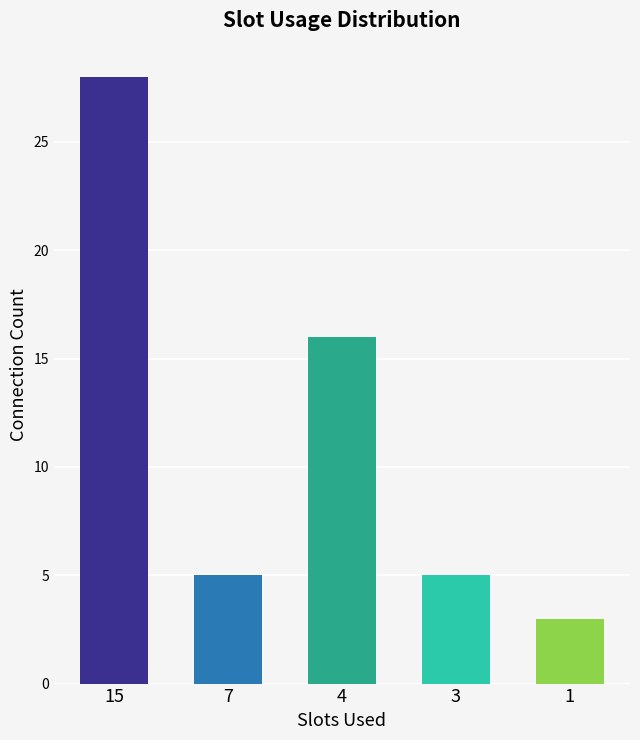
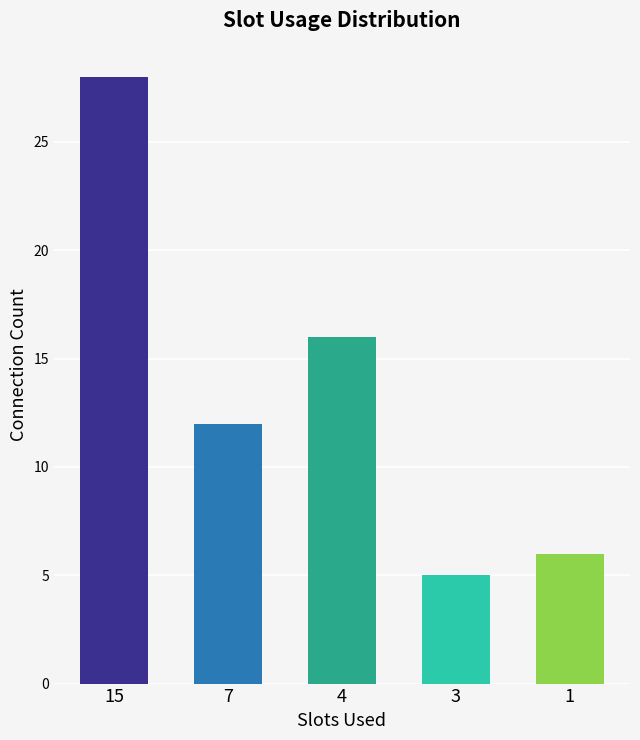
7: 5 -> 12
1: 3 -> 6
